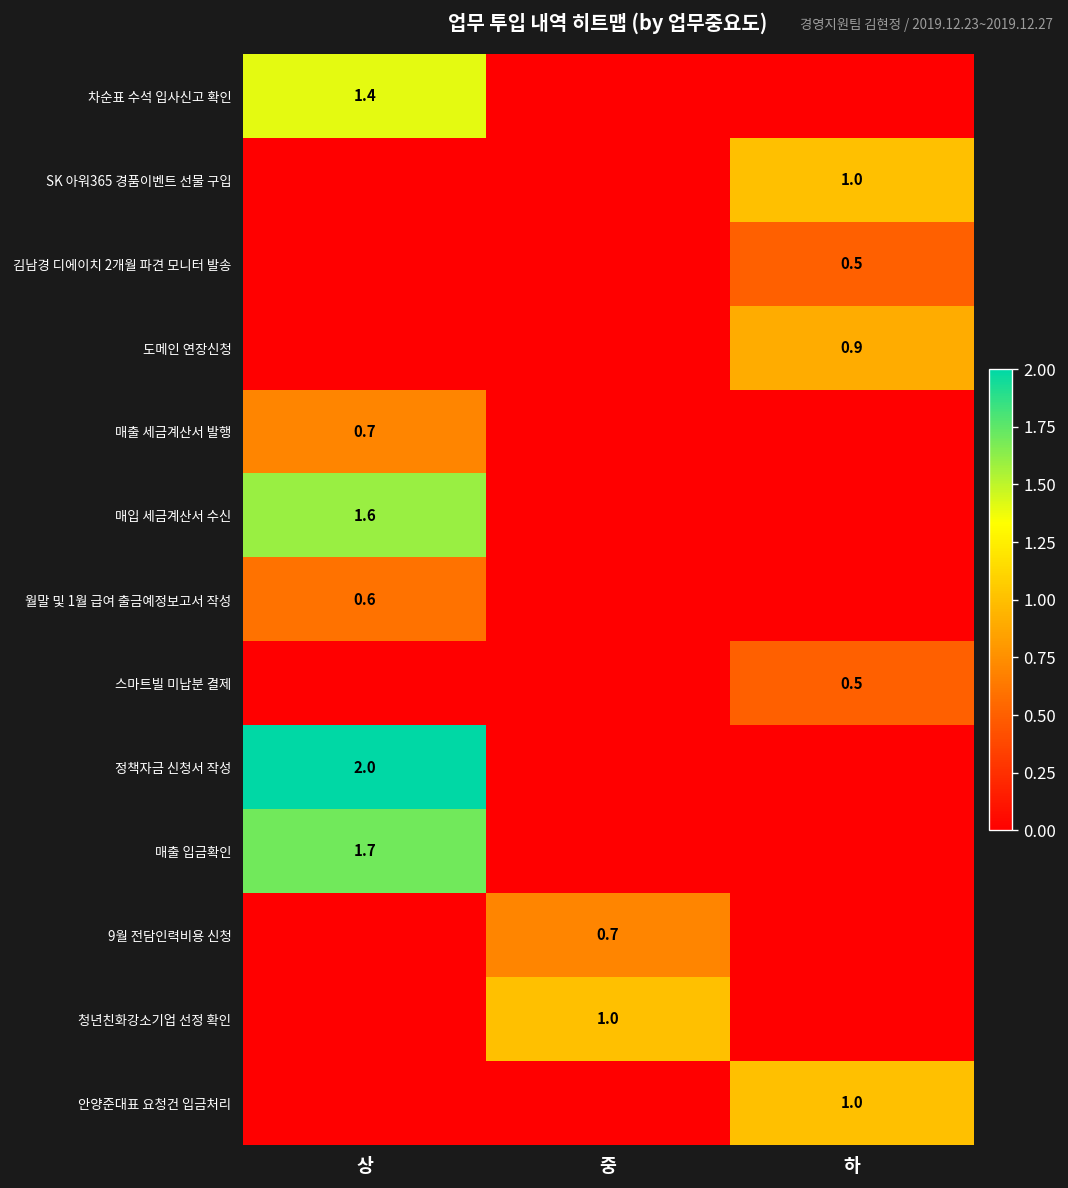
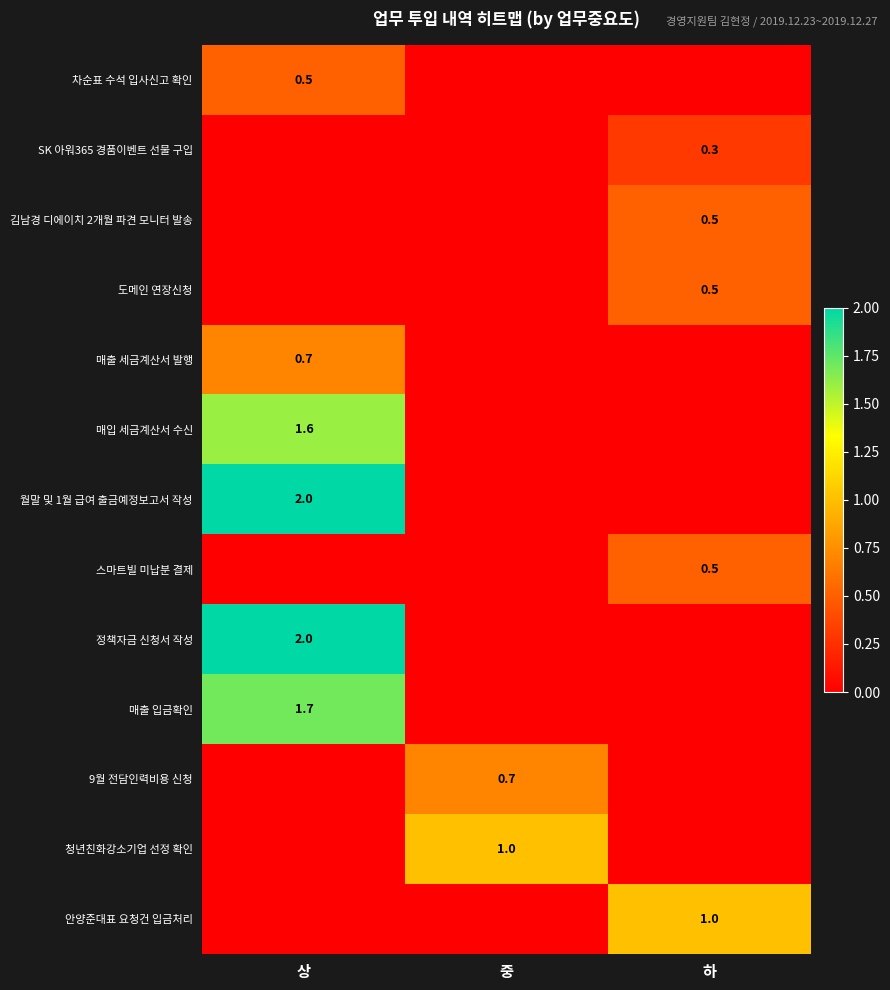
차순표 수석 입사신고 확인, 상: 1.4 -> 0.5
SK 아워365 경품이벤트 선물 구입, 하: 1.0 -> 0.3
도메인 연장신청, 하: 0.9 -> 0.5
월말 및 1월 급여 출금예정보고서 작성, 상: 0.6 -> 2.0
